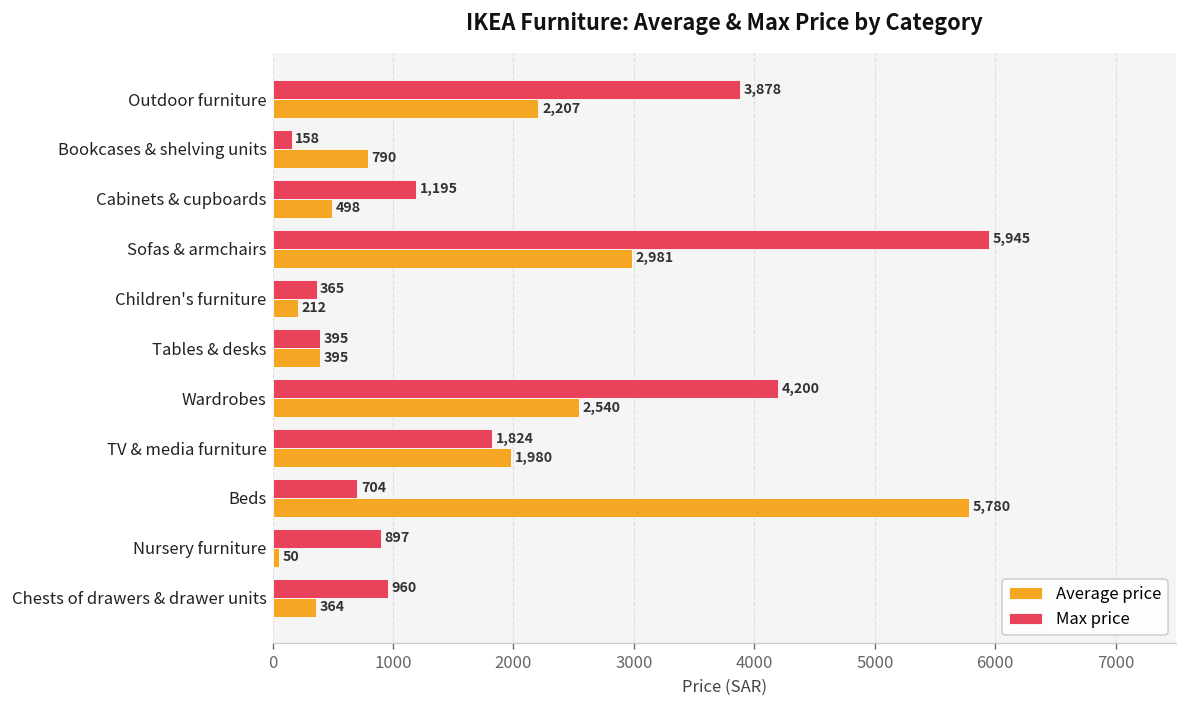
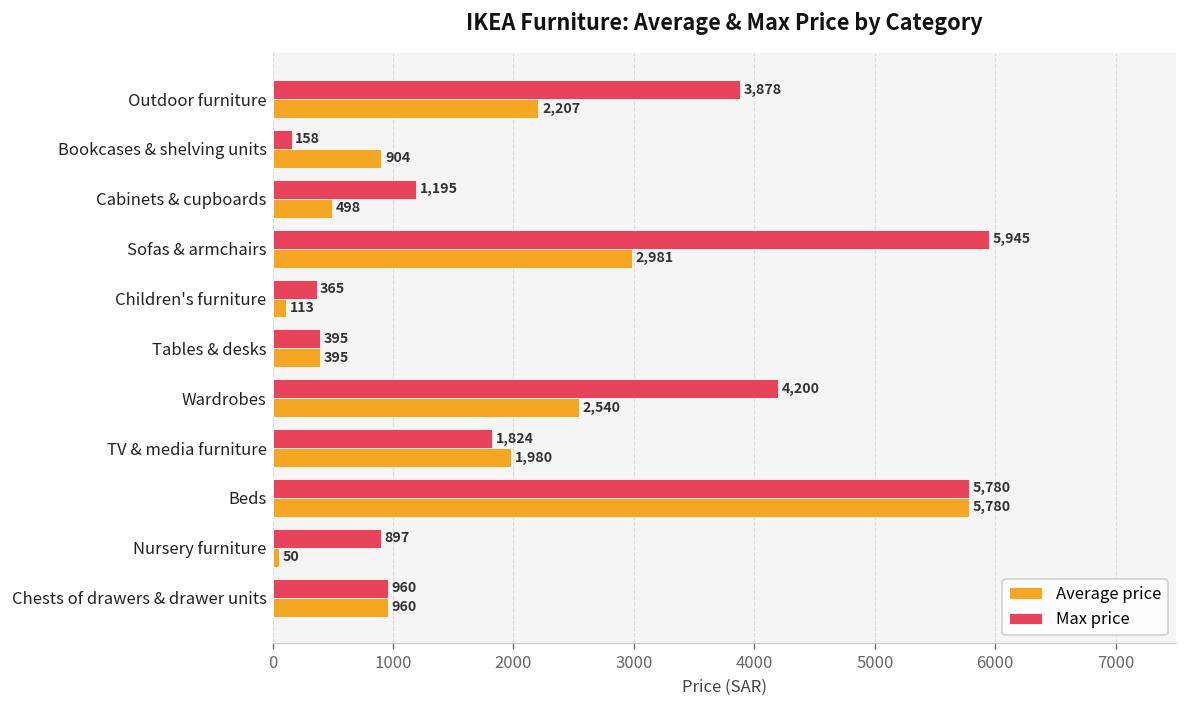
Average price, Bookcases & shelving units: 790 -> 904
Average price, Children's furniture: 212 -> 113
Max price, Beds: 704 -> 5,780
Average price, Chests of drawers & drawer units: 364 -> 960
